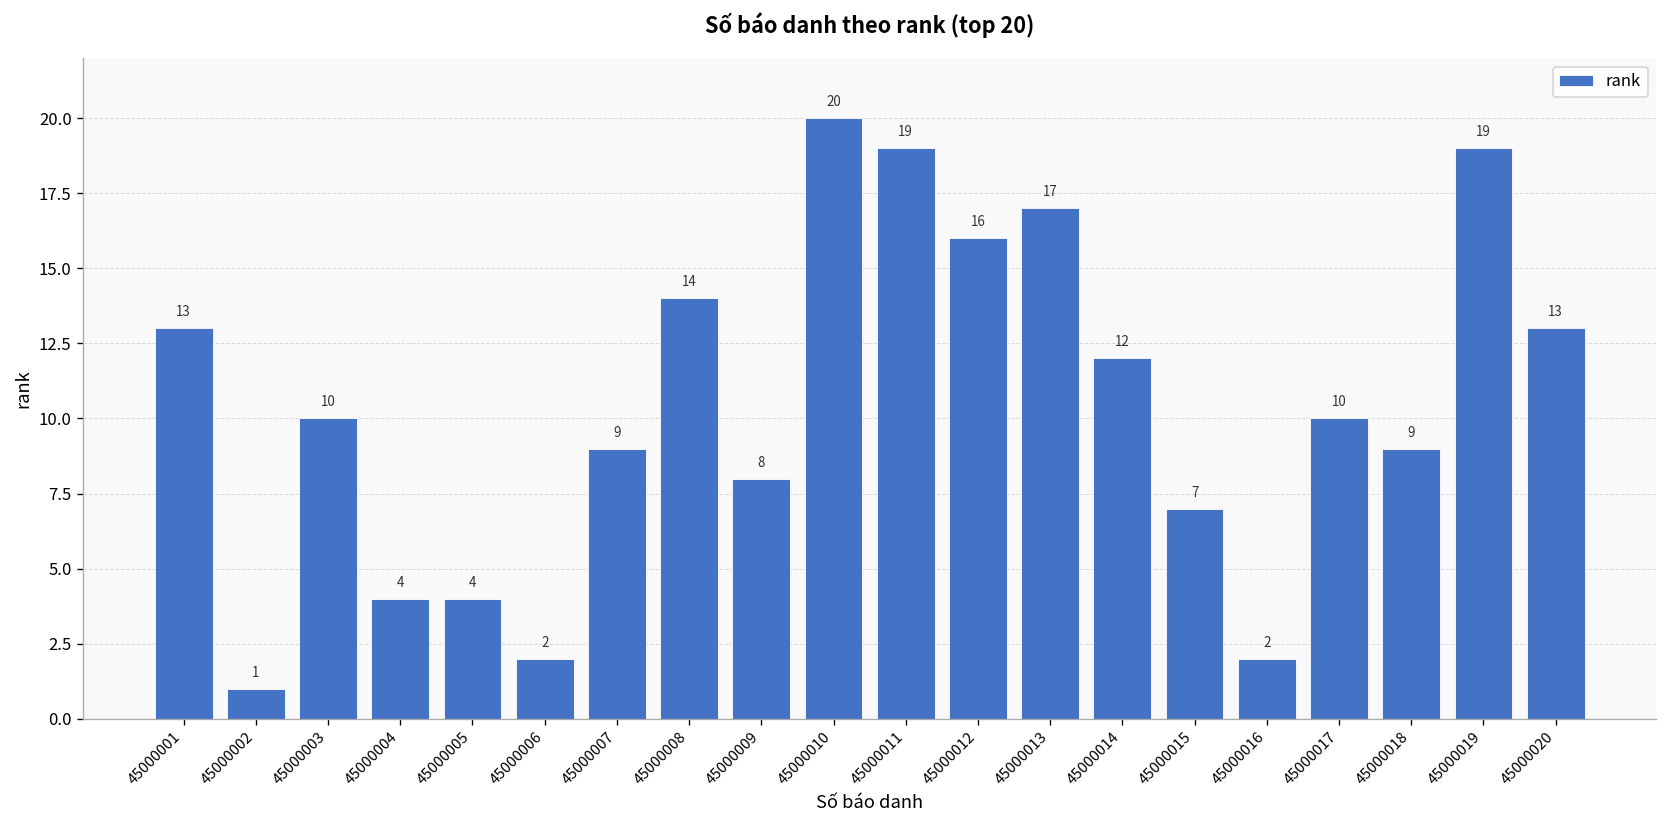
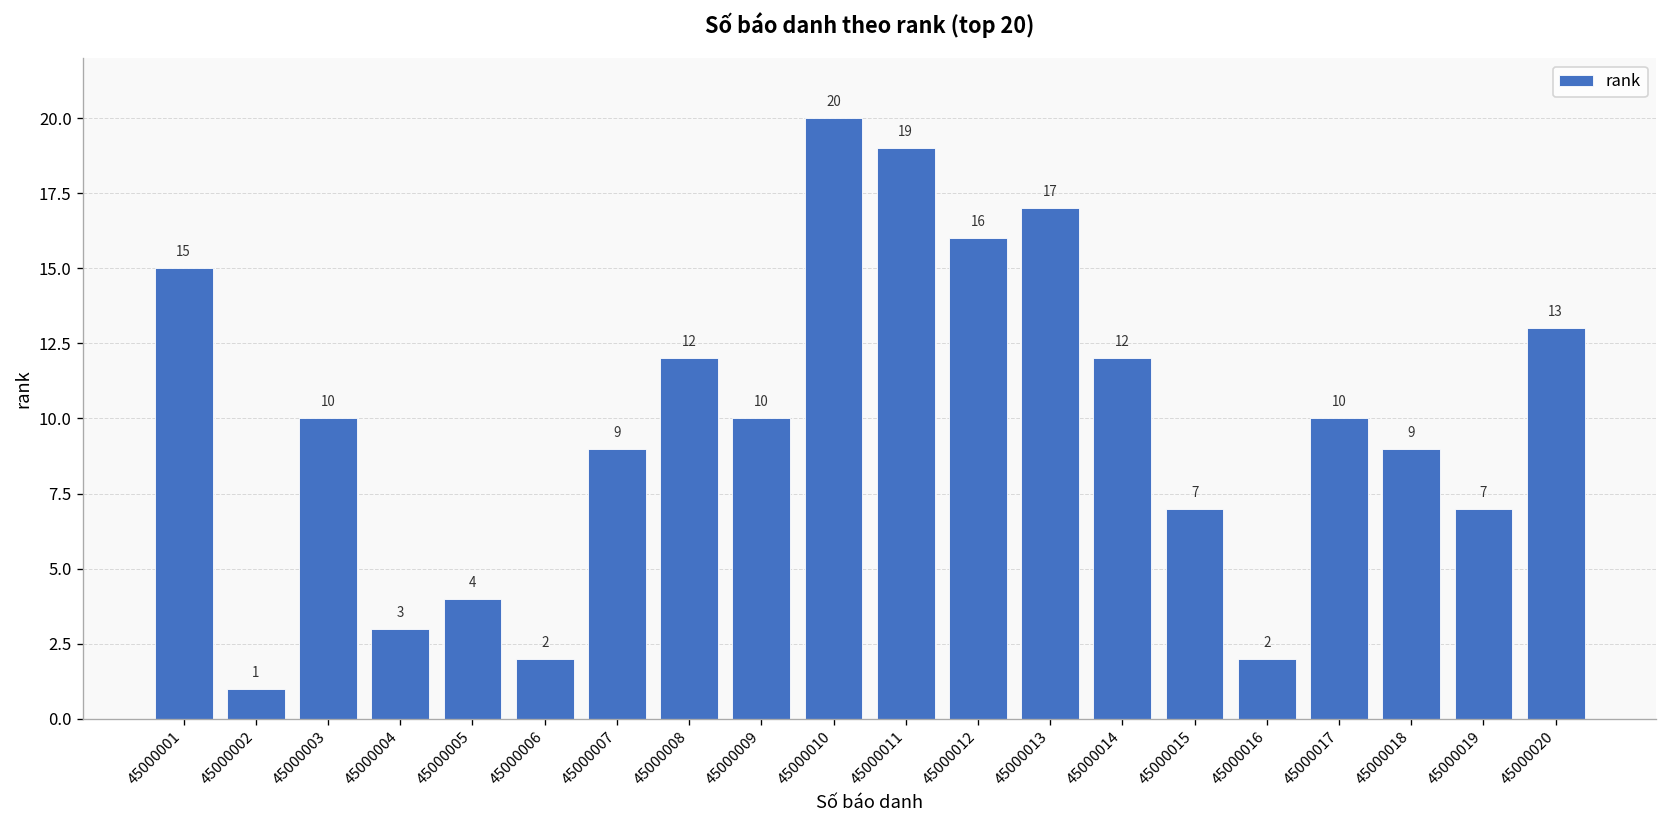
45000001: 13 -> 15
45000004: 4 -> 3
45000008: 14 -> 12
45000009: 8 -> 10
45000019: 19 -> 7
